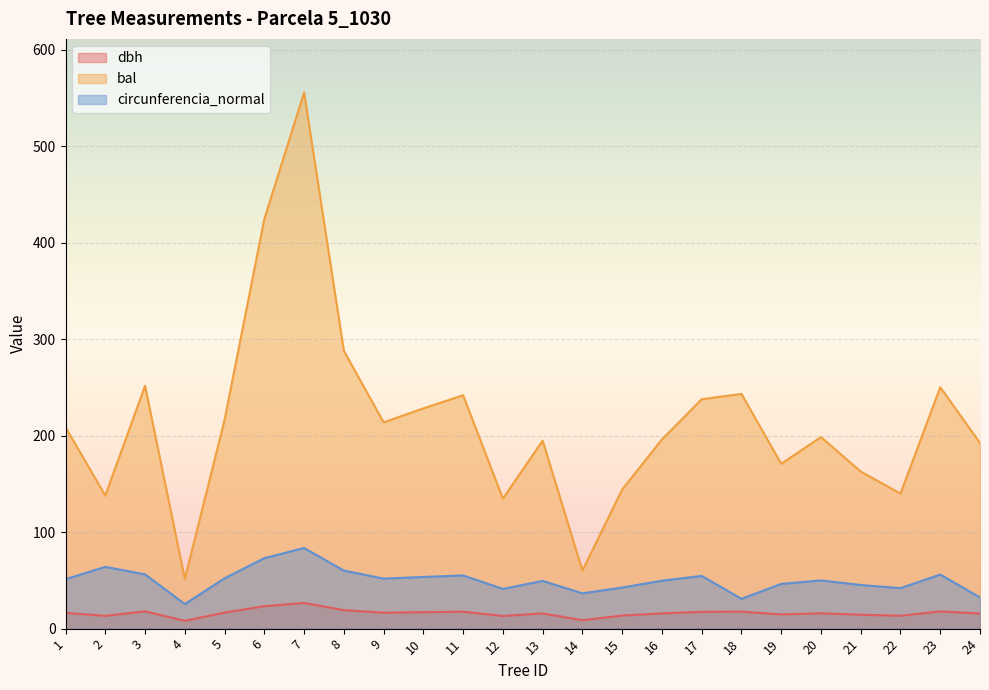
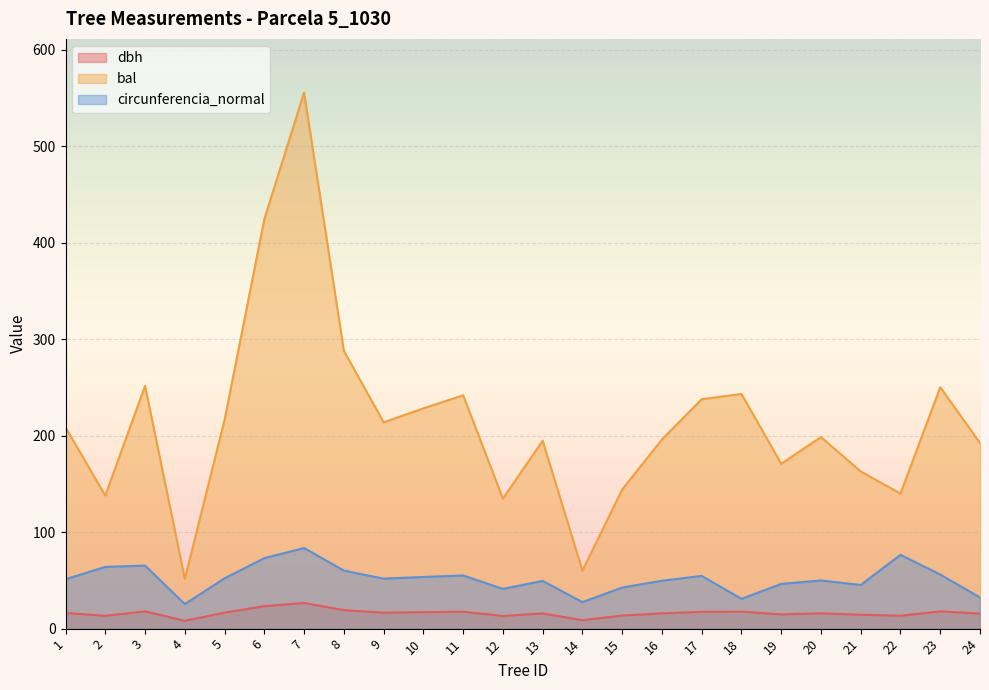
circunferencia_normal, 3: 60 -> 70
circunferencia_normal, 14: 40 -> 30
circunferencia_normal, 22: 40 -> 80
